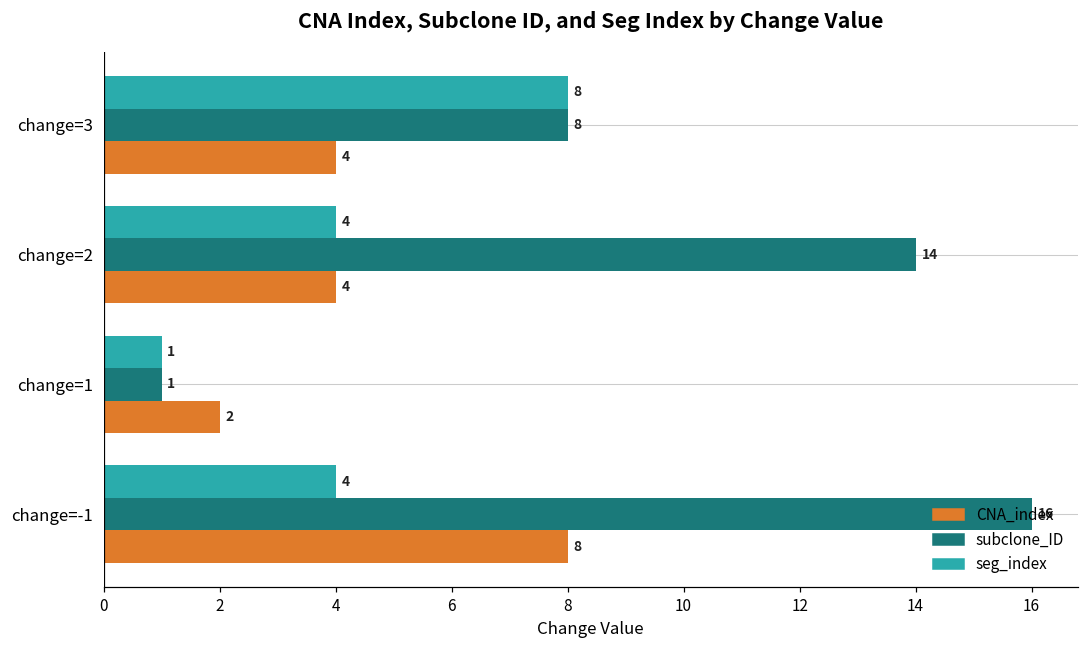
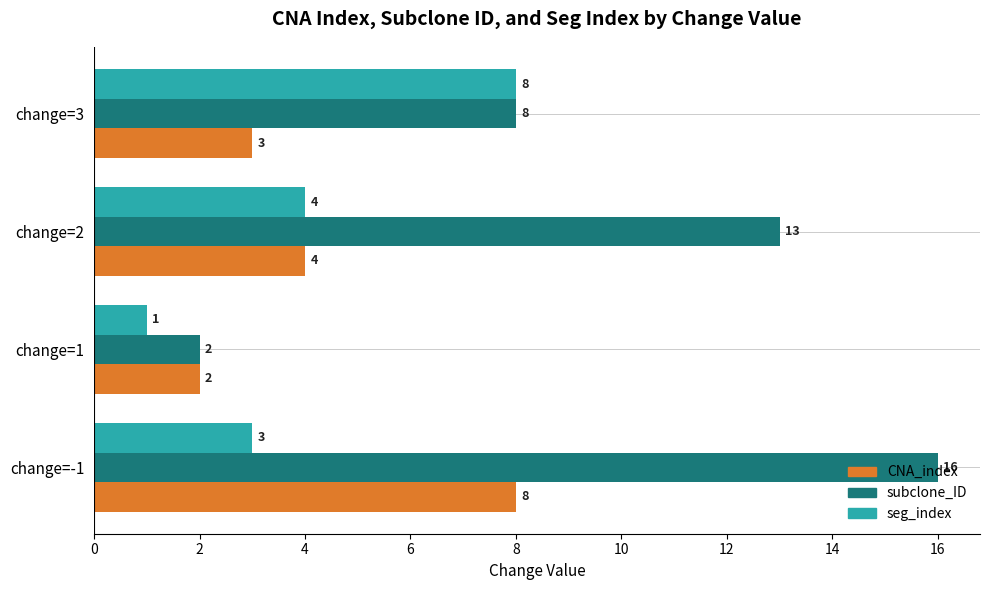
CNA_index, change=3: 4 -> 3
subclone_ID, change=2: 14 -> 13
subclone_ID, change=1: 1 -> 2
seg_index, change=-1: 4 -> 3
